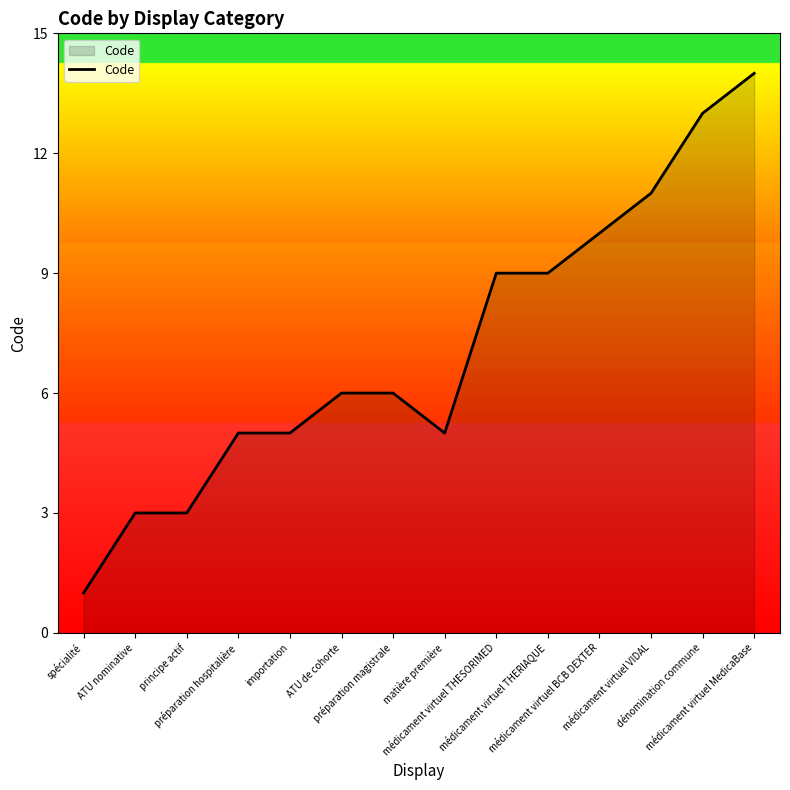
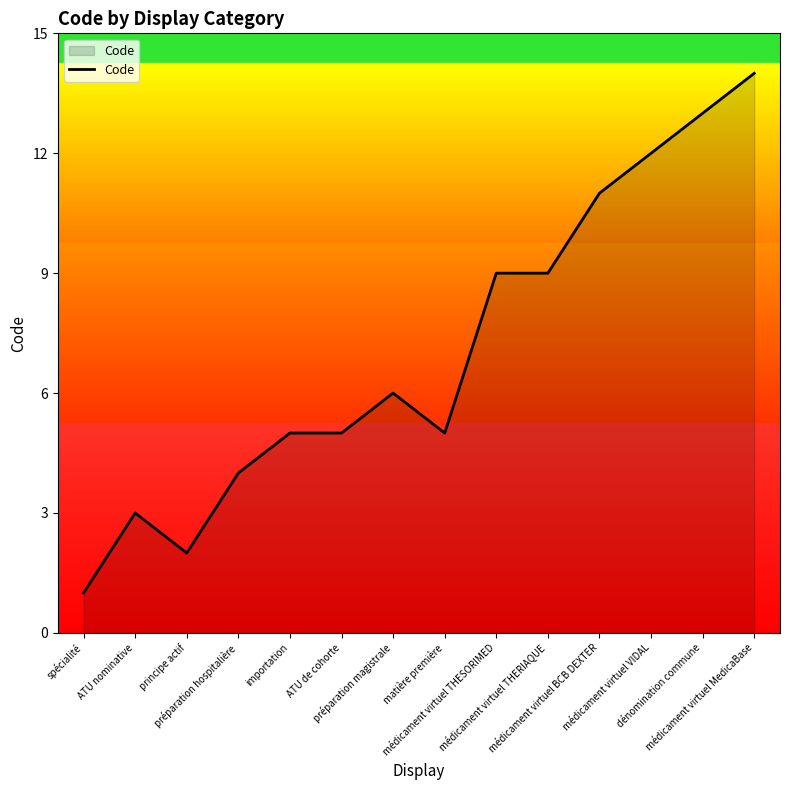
principe actif: 3 -> 2
préparation hospitalière: 5 -> 4
ATU de cohorte: 6 -> 5
médicament virtuel BCB DEXTER: 10 -> 11
médicament virtuel VIDAL: 11 -> 12
